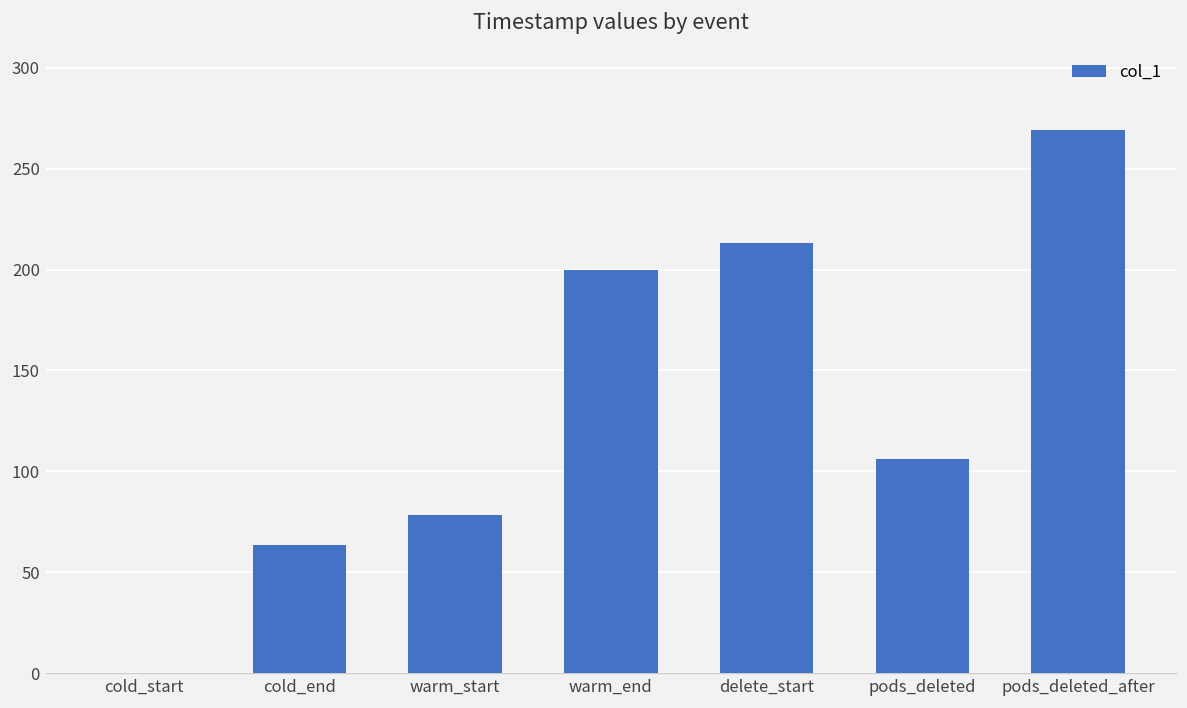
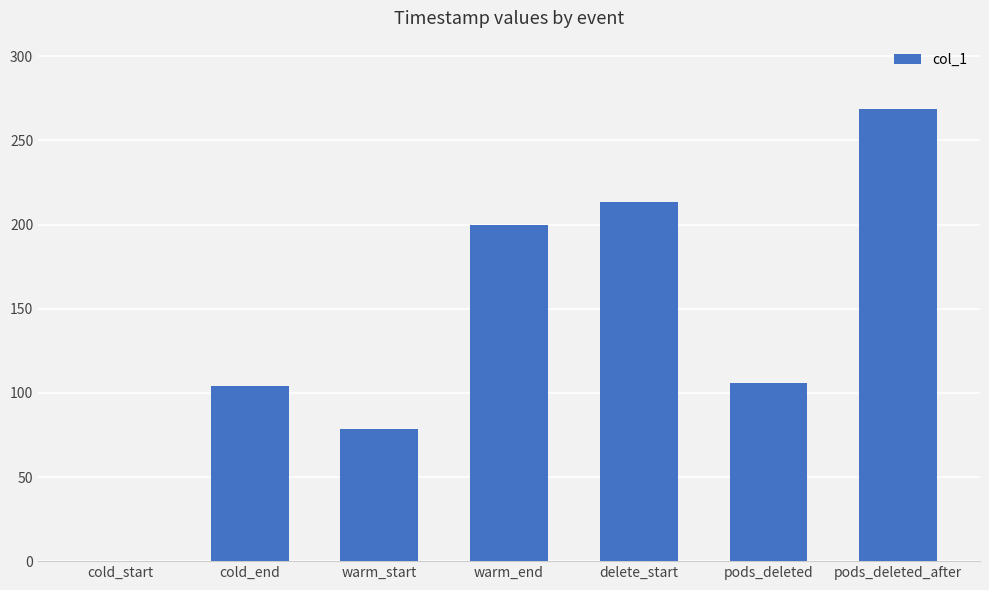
cold_end: 64 -> 104
